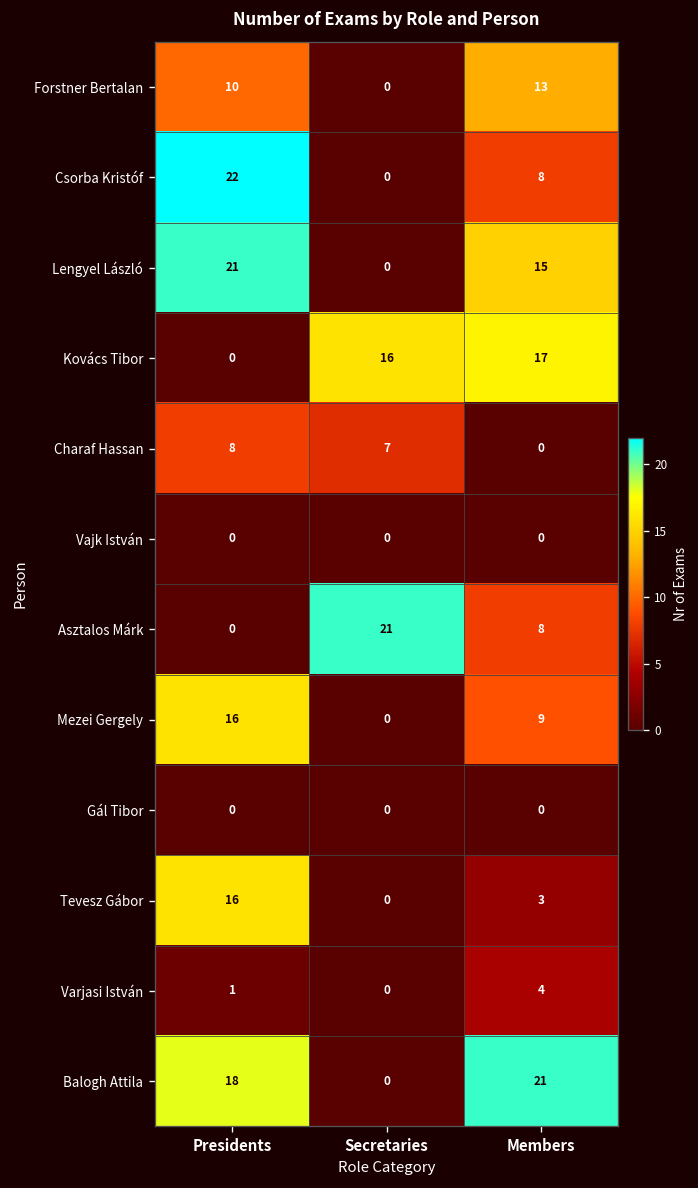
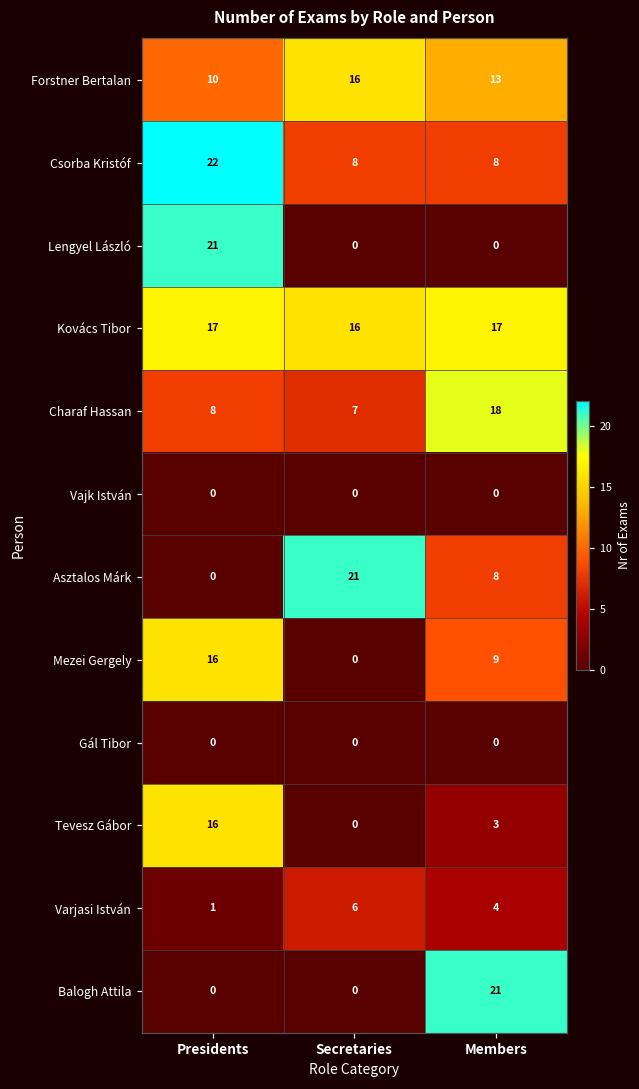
Forstner Bertalan, Secretaries: 0 -> 16
Csorba Kristóf, Secretaries: 0 -> 8
Lengyel László, Members: 15 -> 0
Kovács Tibor, Presidents: 0 -> 17
Charaf Hassan, Members: 0 -> 18
Varjasi István, Secretaries: 0 -> 6
Balogh Attila, Presidents: 18 -> 0
